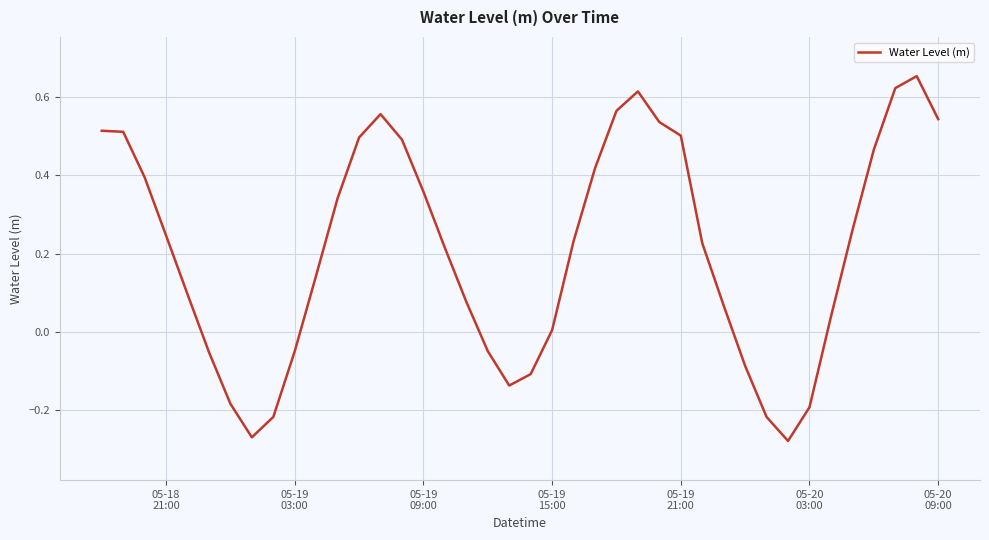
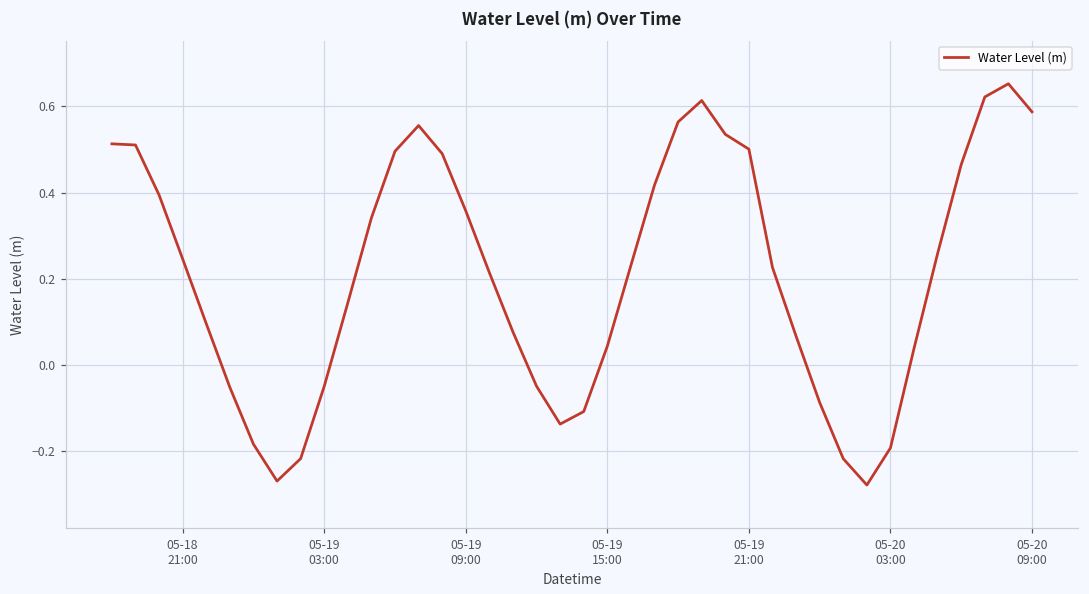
05-19 15:00: 0.00 -> 0.04
05-20 09:00: 0.54 -> 0.59
